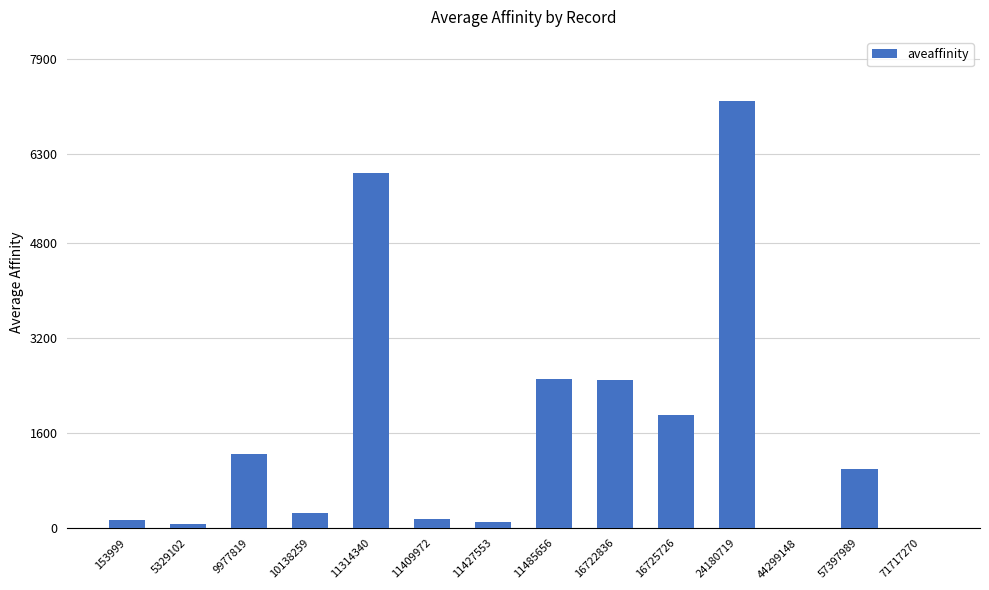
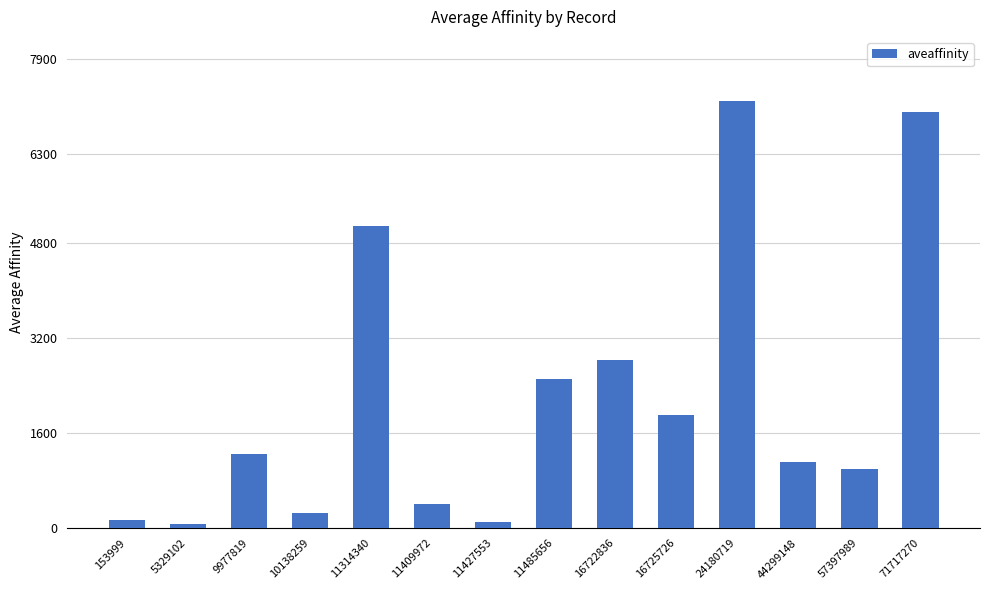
11314340: 6000 -> 5100
11409972: 200 -> 400
16722836: 2500 -> 2800
44299148: 0 -> 1100
71717270: 0 -> 7000
